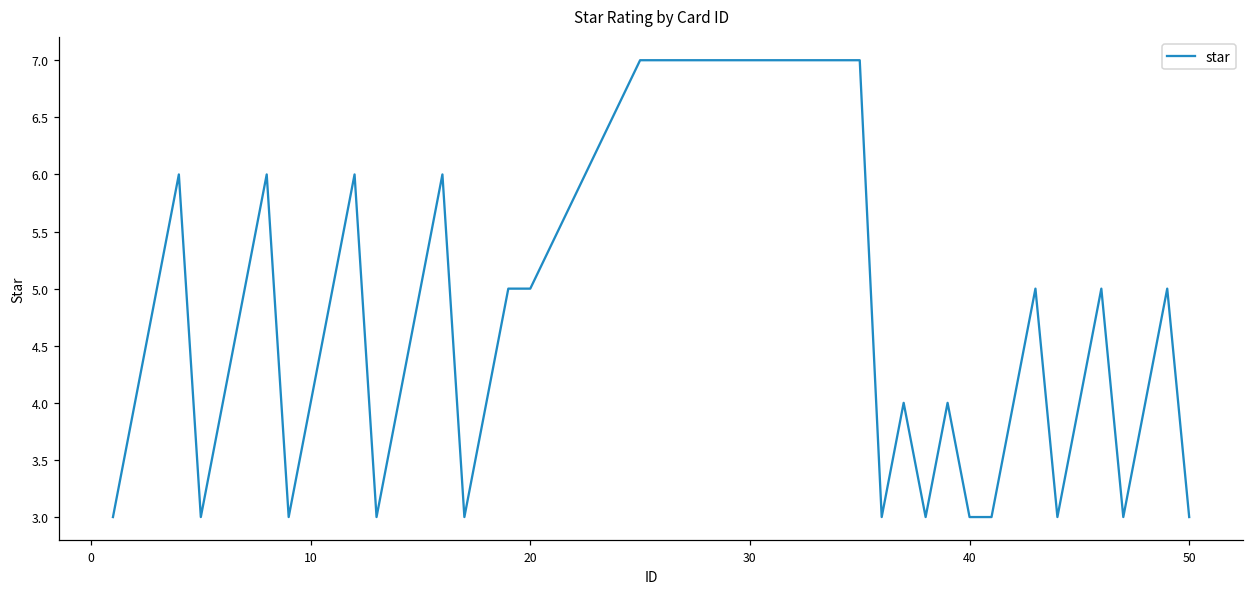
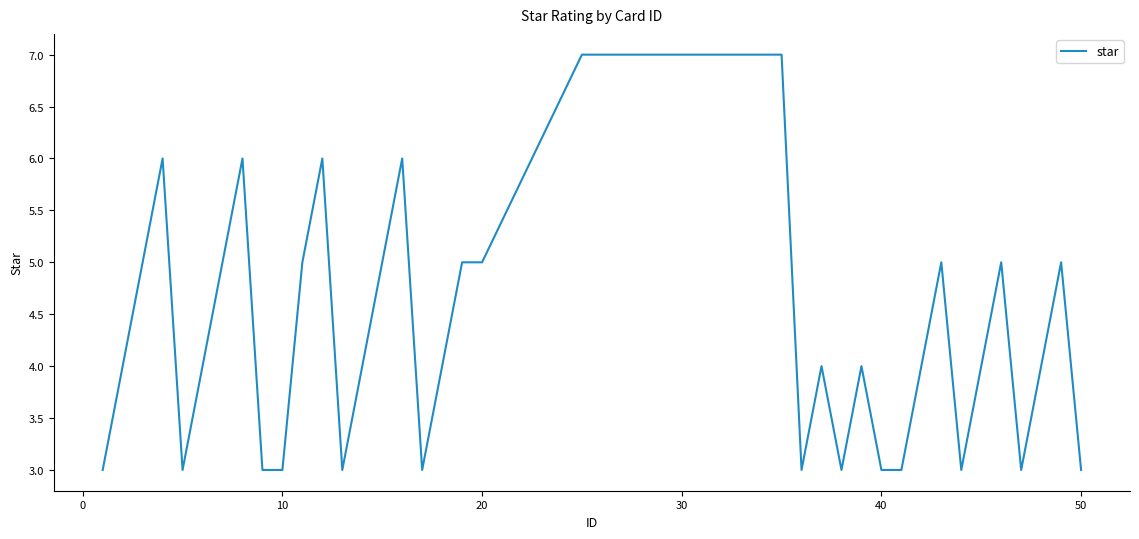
10: 4 -> 3
